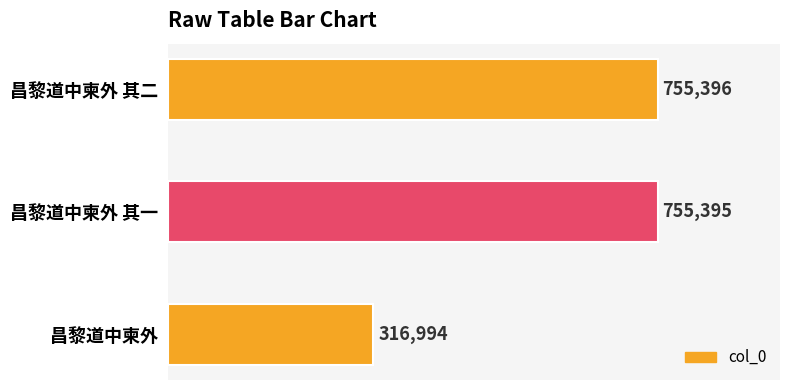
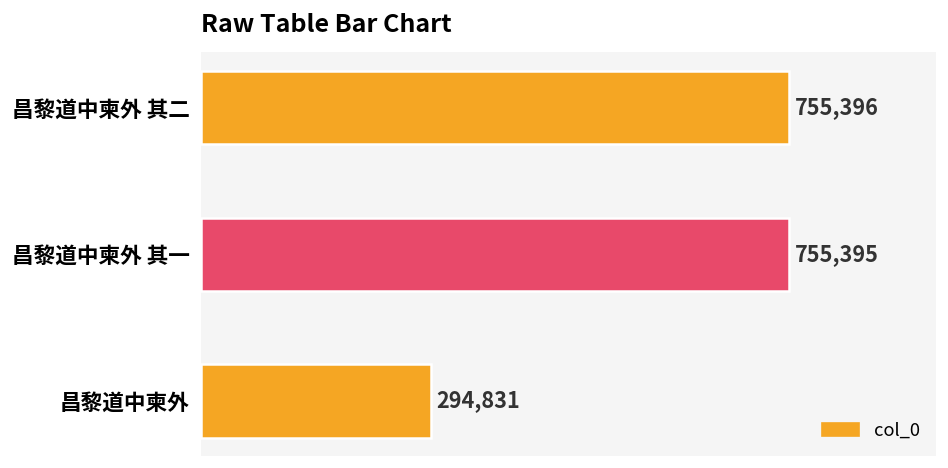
昌黎道中柬外: 316,994 -> 294,831
